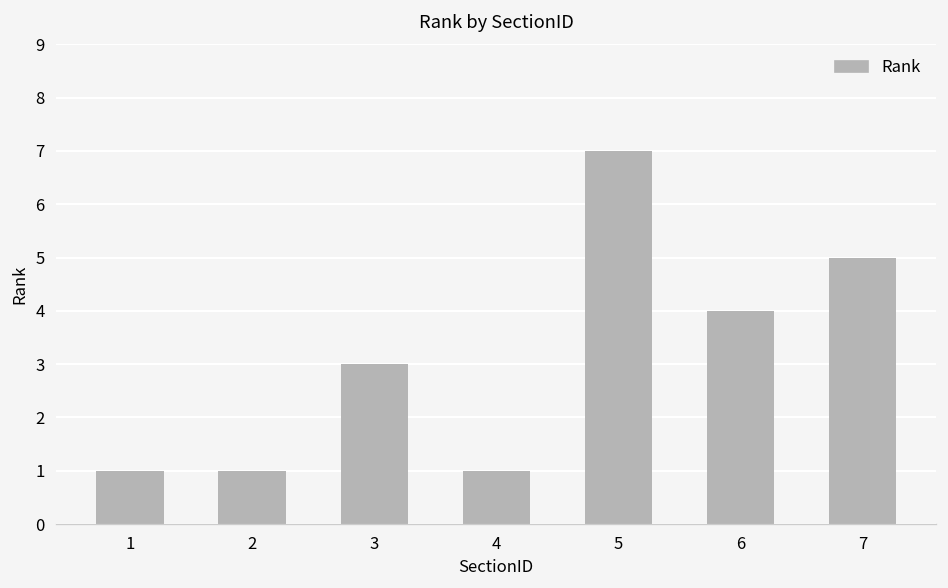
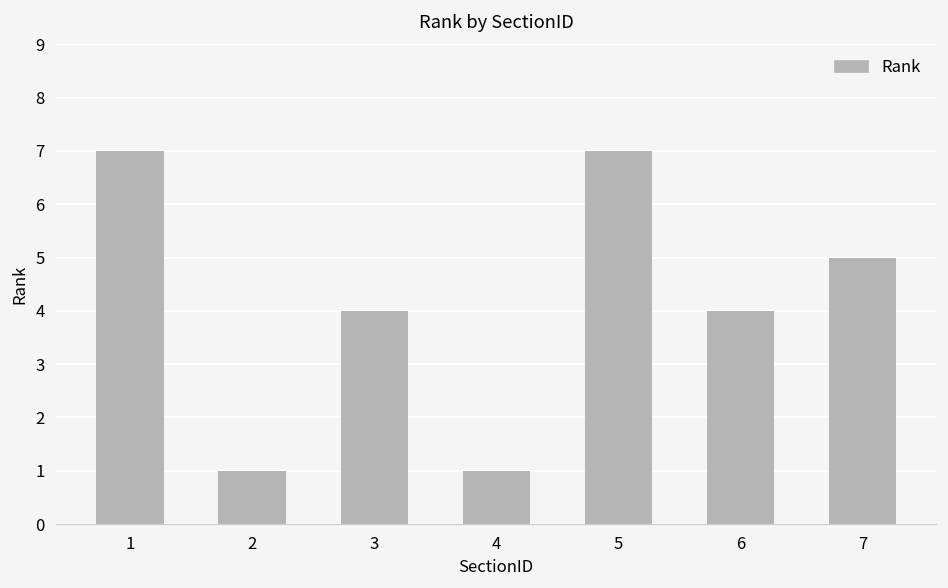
1: 1 -> 7
3: 3 -> 4
